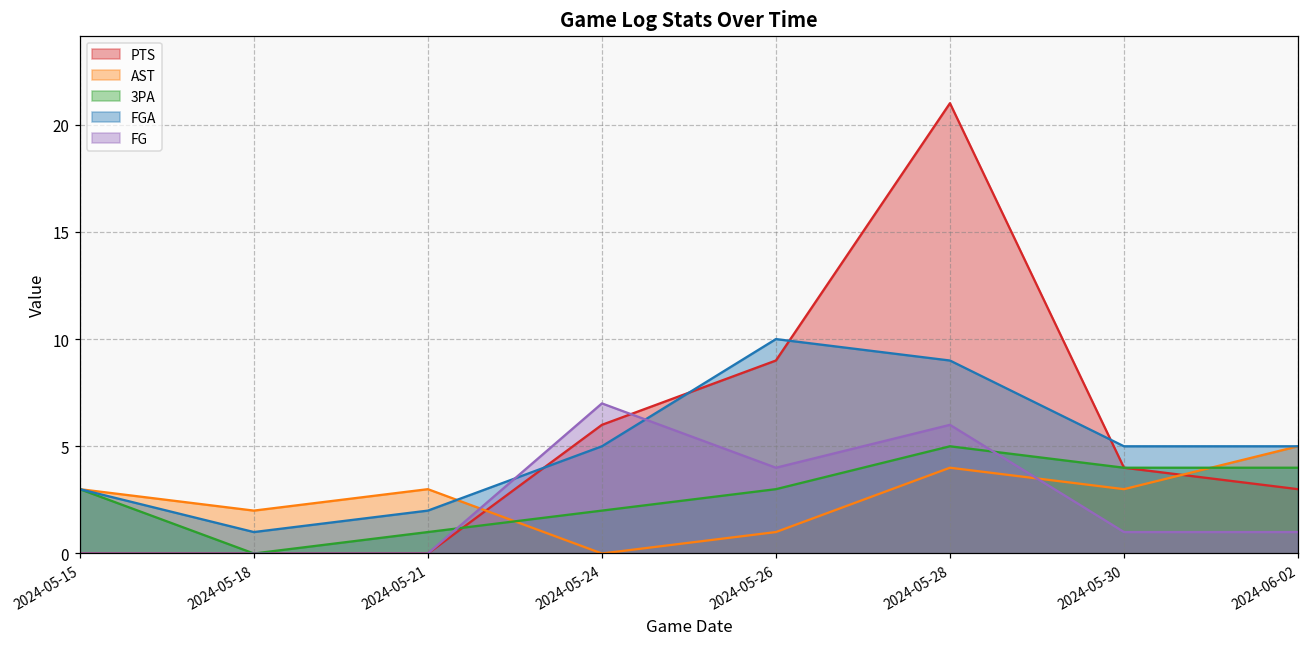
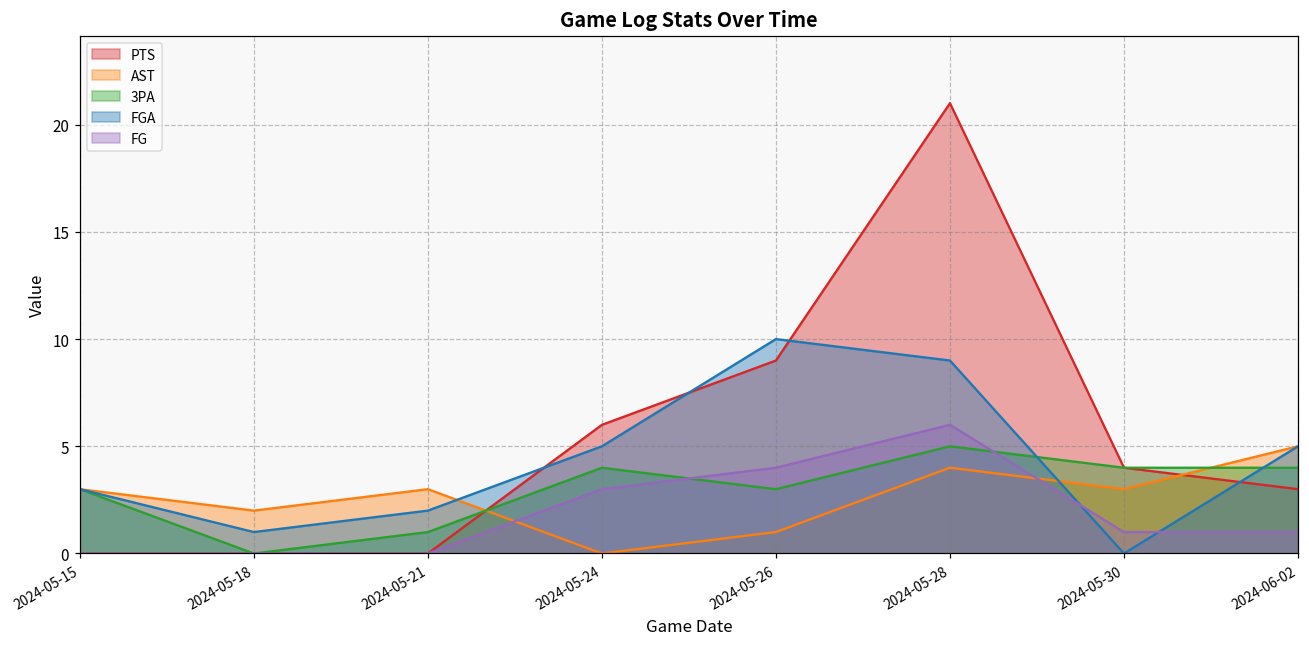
3PA, 2024-05-24: 2 -> 4
FG, 2024-05-24: 7 -> 3
FGA, 2024-05-30: 5 -> 0
